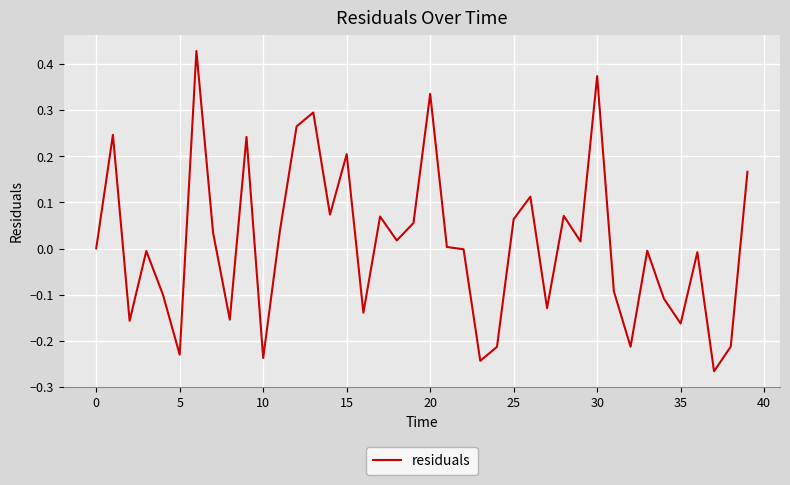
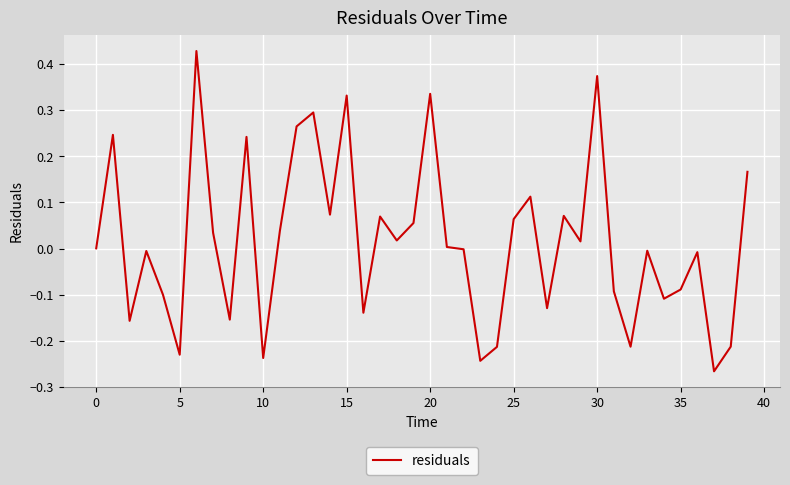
15: 0.20 -> 0.33
35: -0.16 -> -0.09
